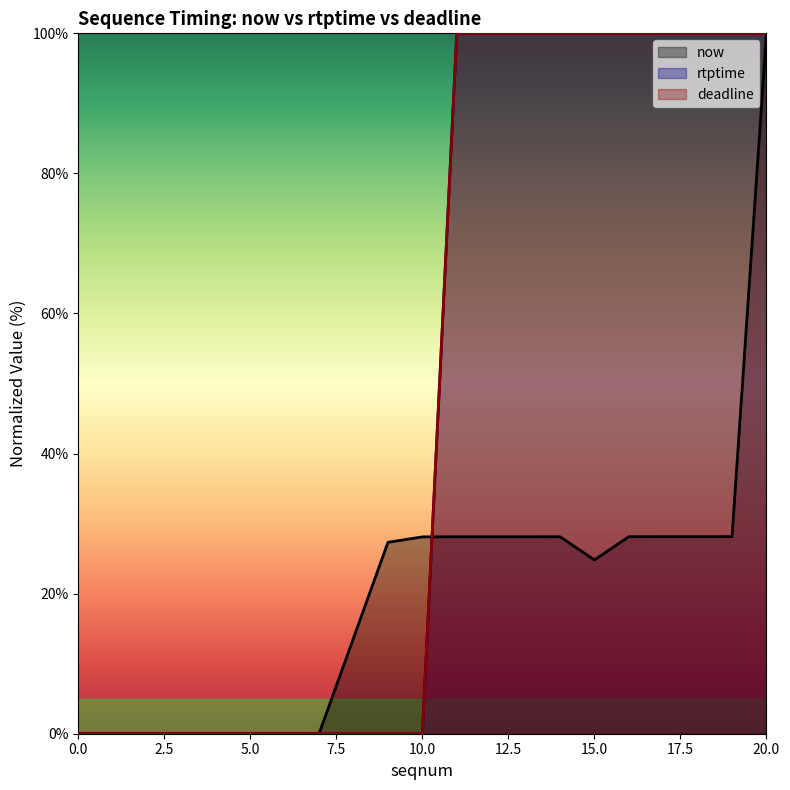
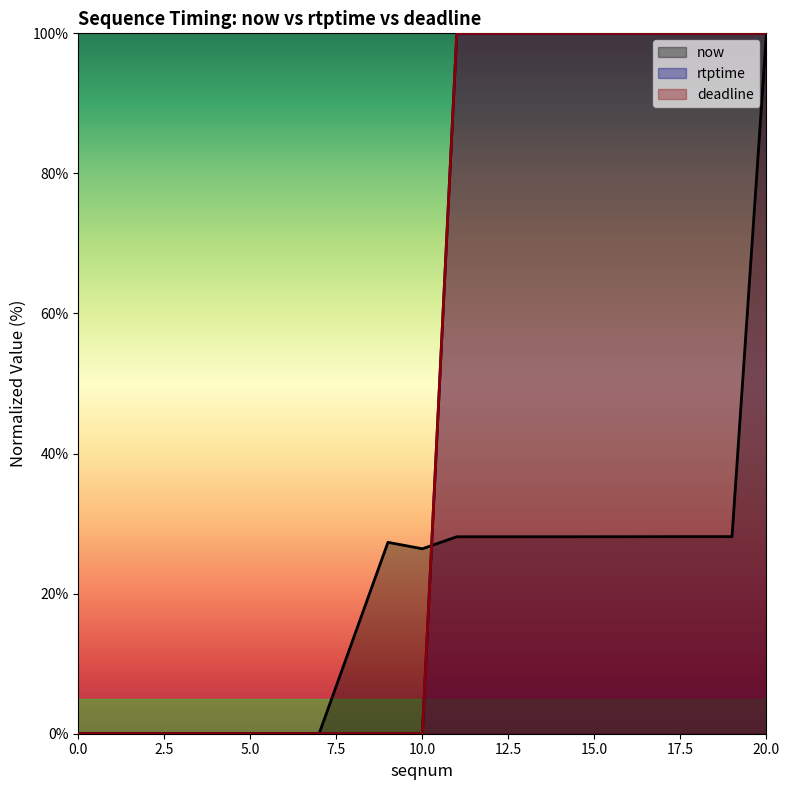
now, 10.0: 28% -> 26%
now, 15.0: 25% -> 28%
